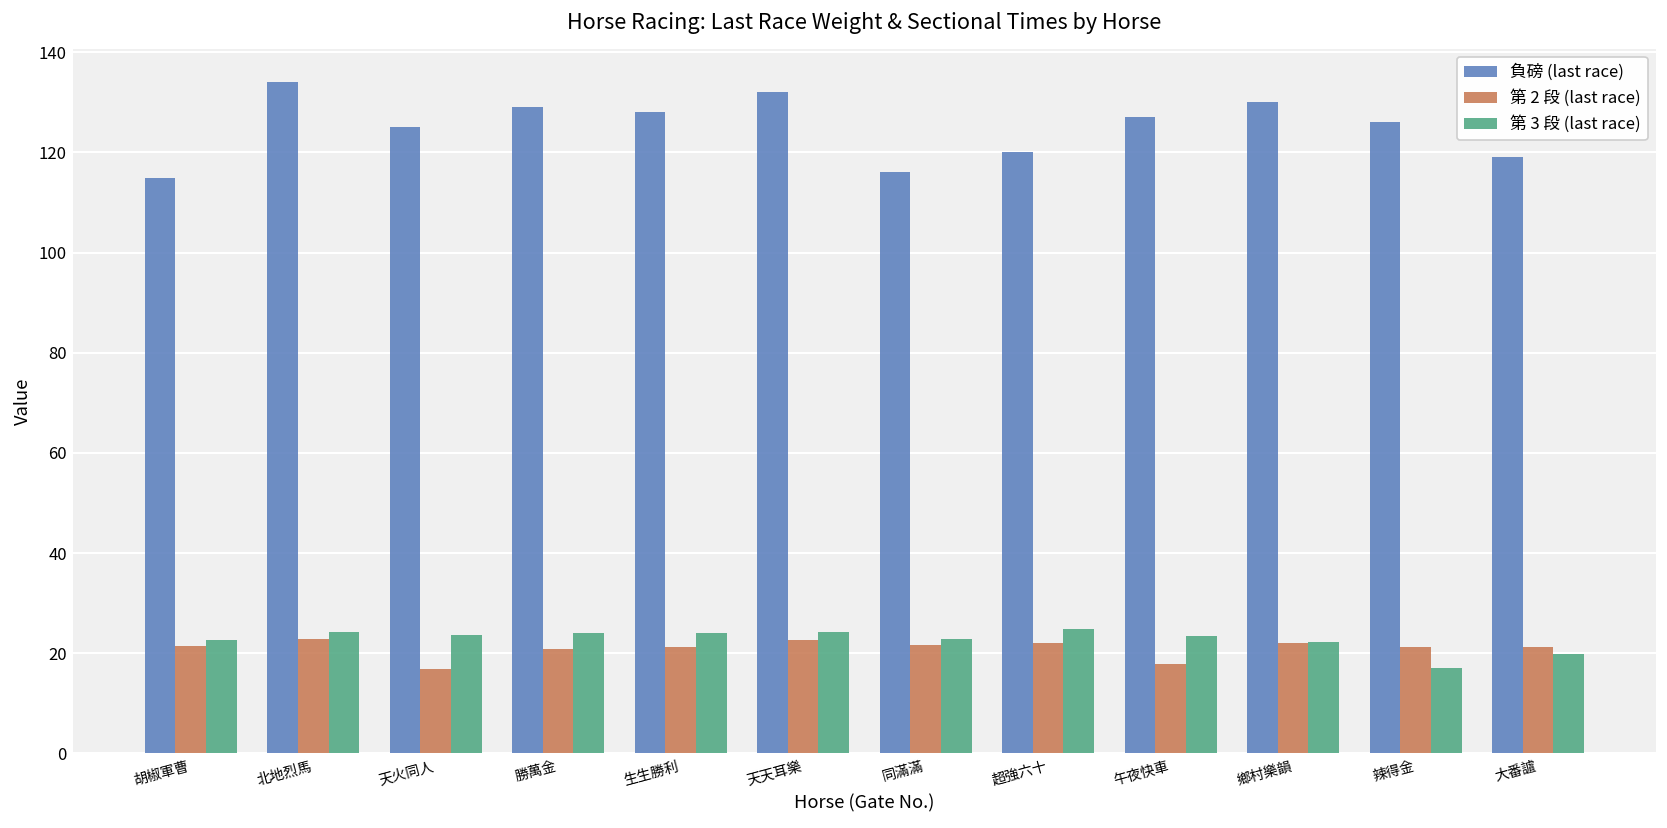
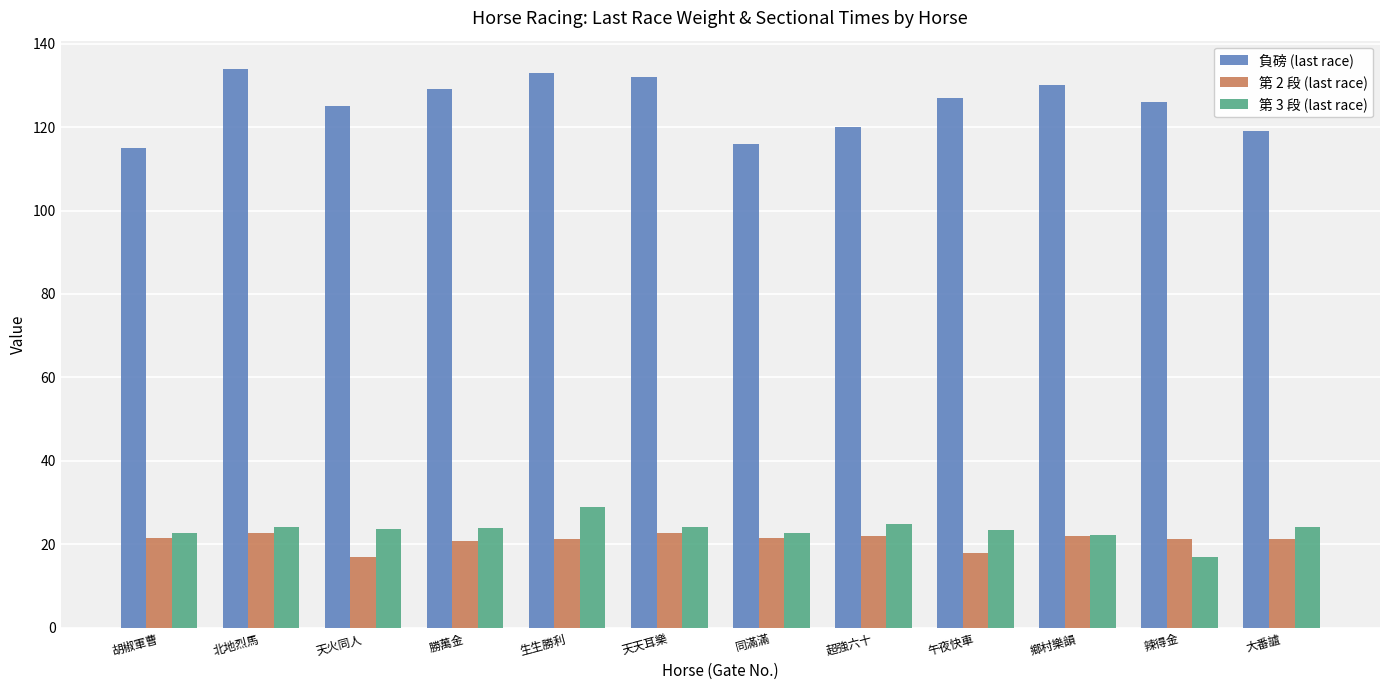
負磅 (last race), 生生勝利: 128 -> 133
第 3 段 (last race), 生生勝利: 24 -> 29
第 3 段 (last race), 大番謯: 20 -> 24
